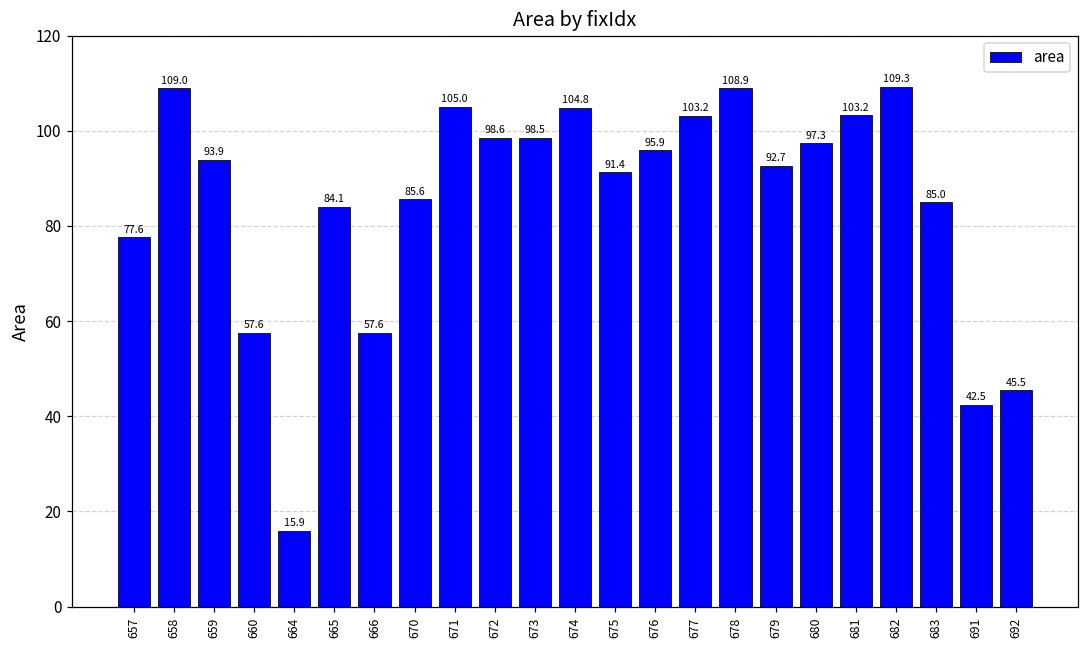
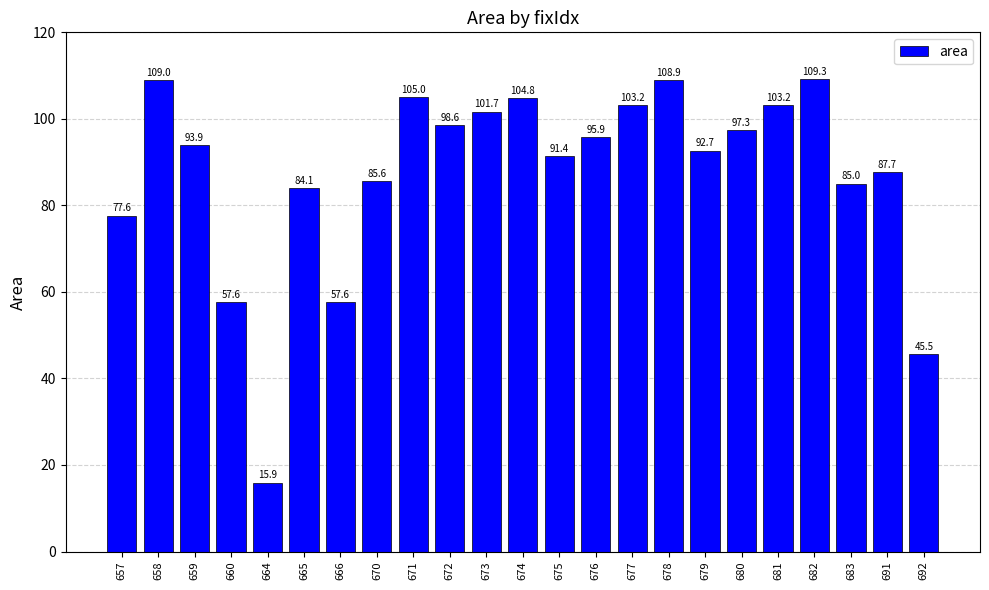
673: 98.5 -> 101.7
691: 42.5 -> 87.7
